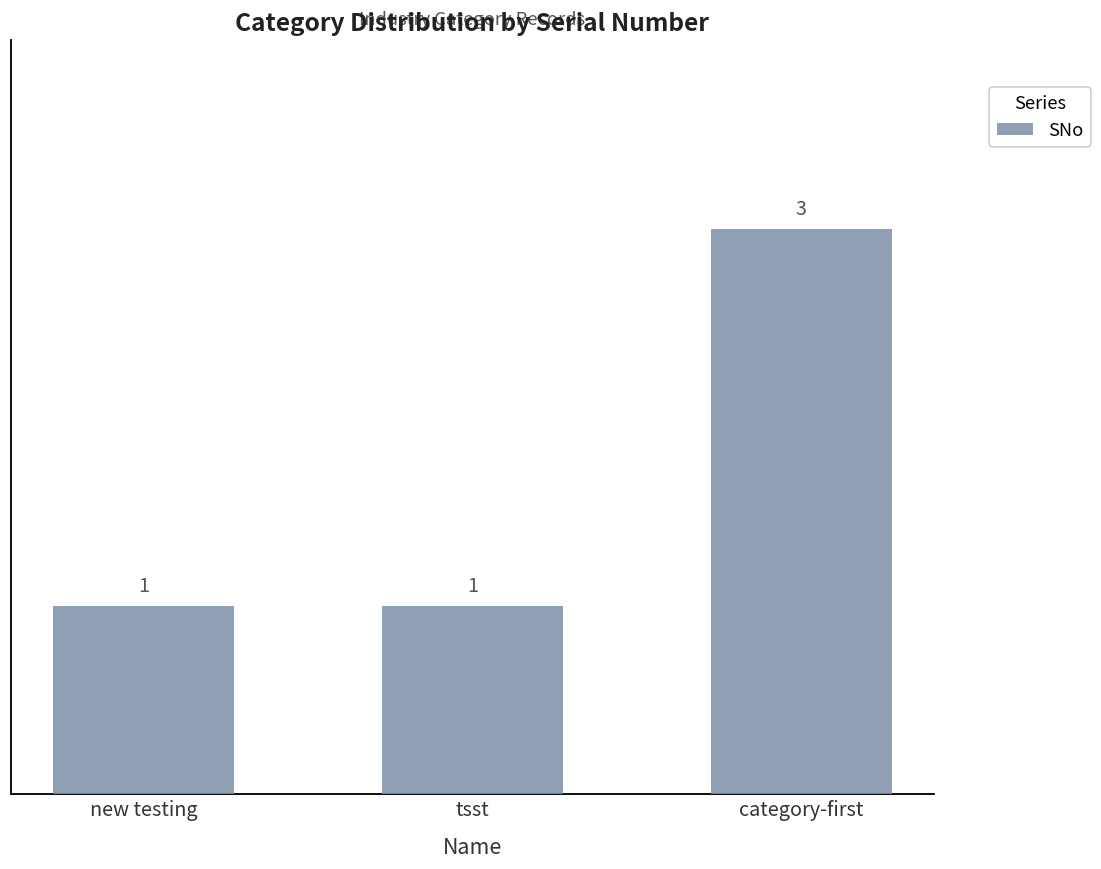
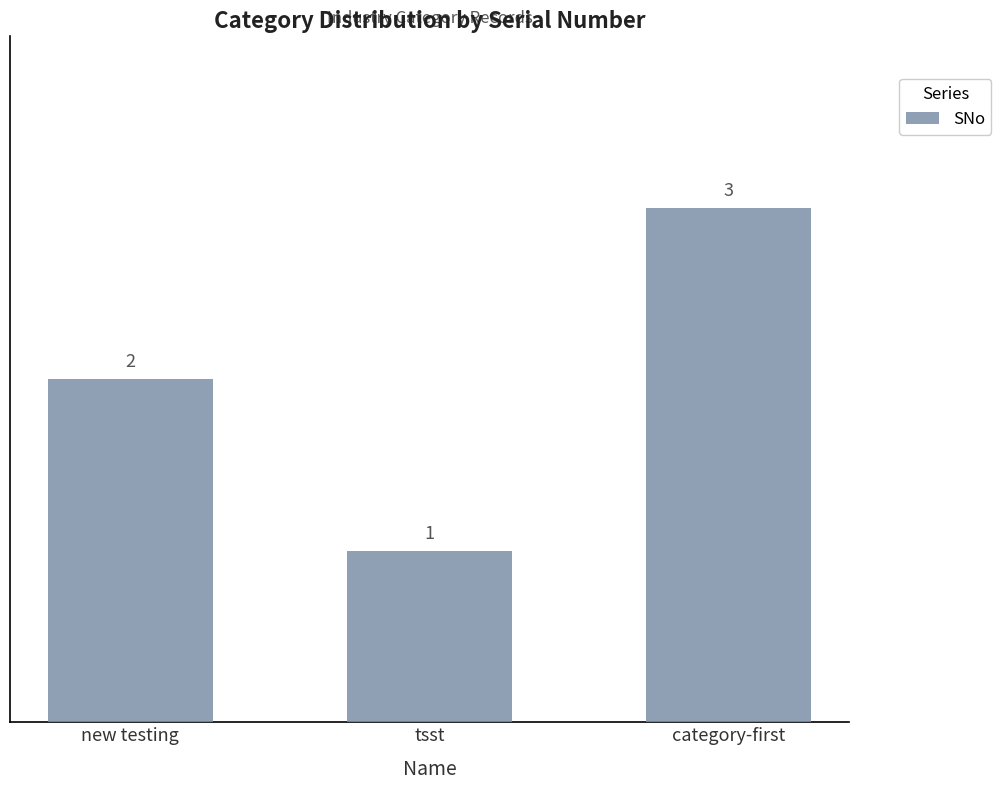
new testing: 1 -> 2
